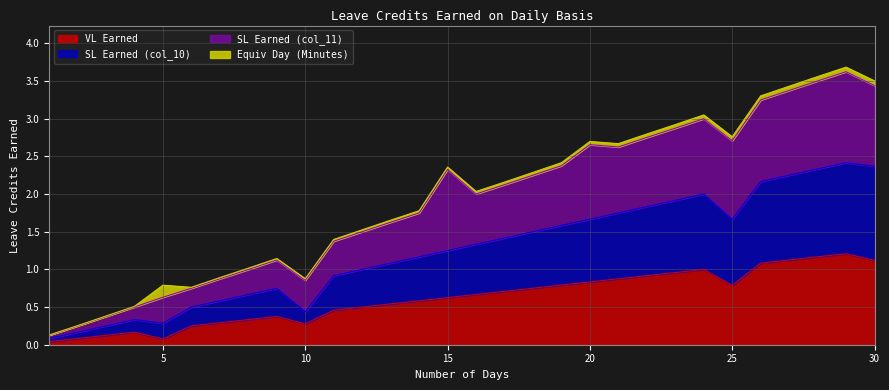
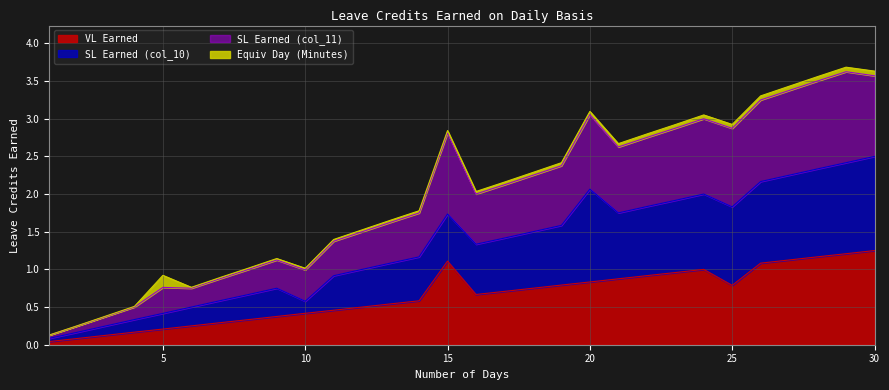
VL Earned, 5: 0.1 -> 0.2
VL Earned, 10: 0.3 -> 0.4
VL Earned, 15: 0.6 -> 1.1
SL Earned (col_10), 20: 0.8 -> 1.2
SL Earned (col_10), 25: 0.9 -> 1.0
VL Earned, 30: 1.1 -> 1.3
